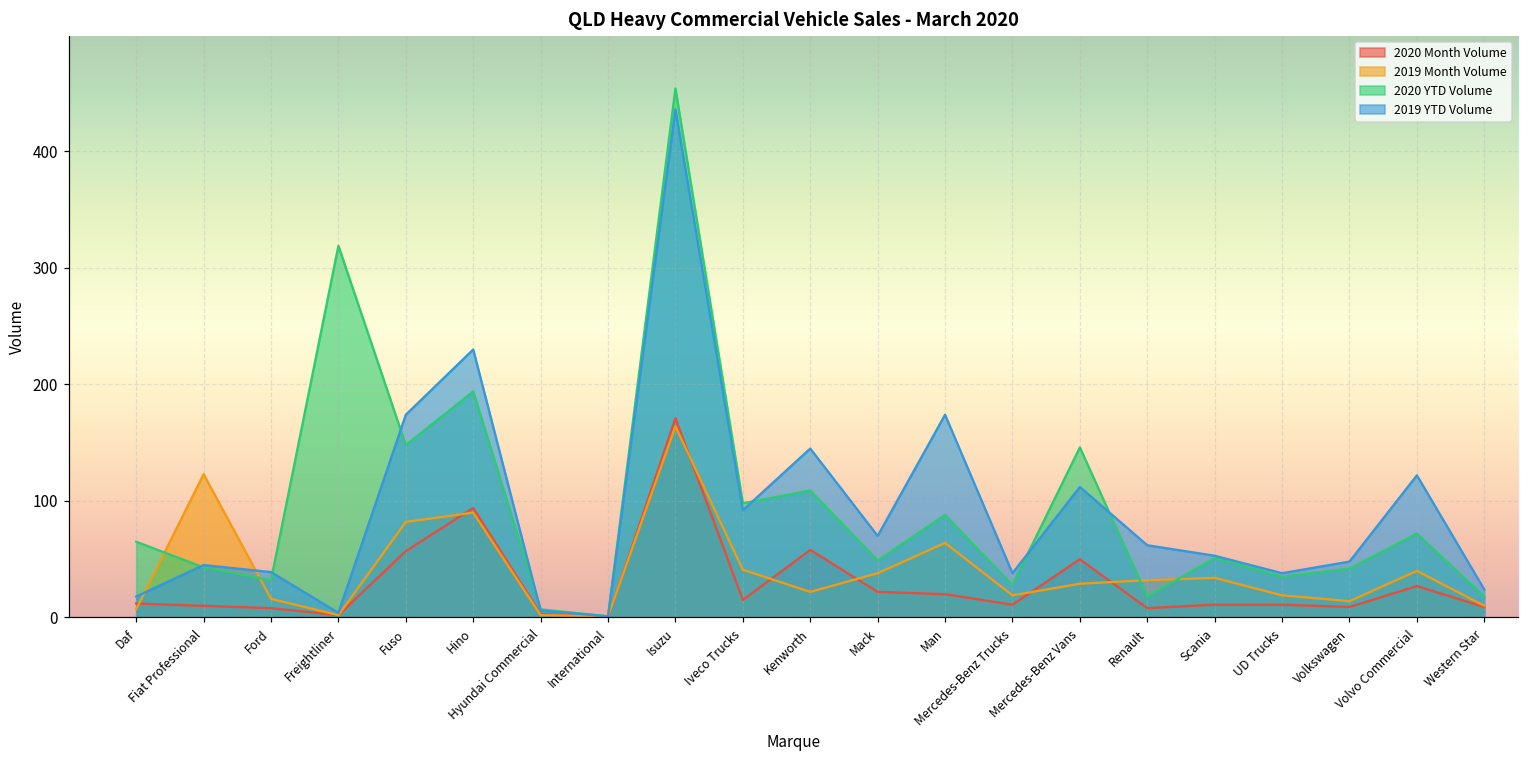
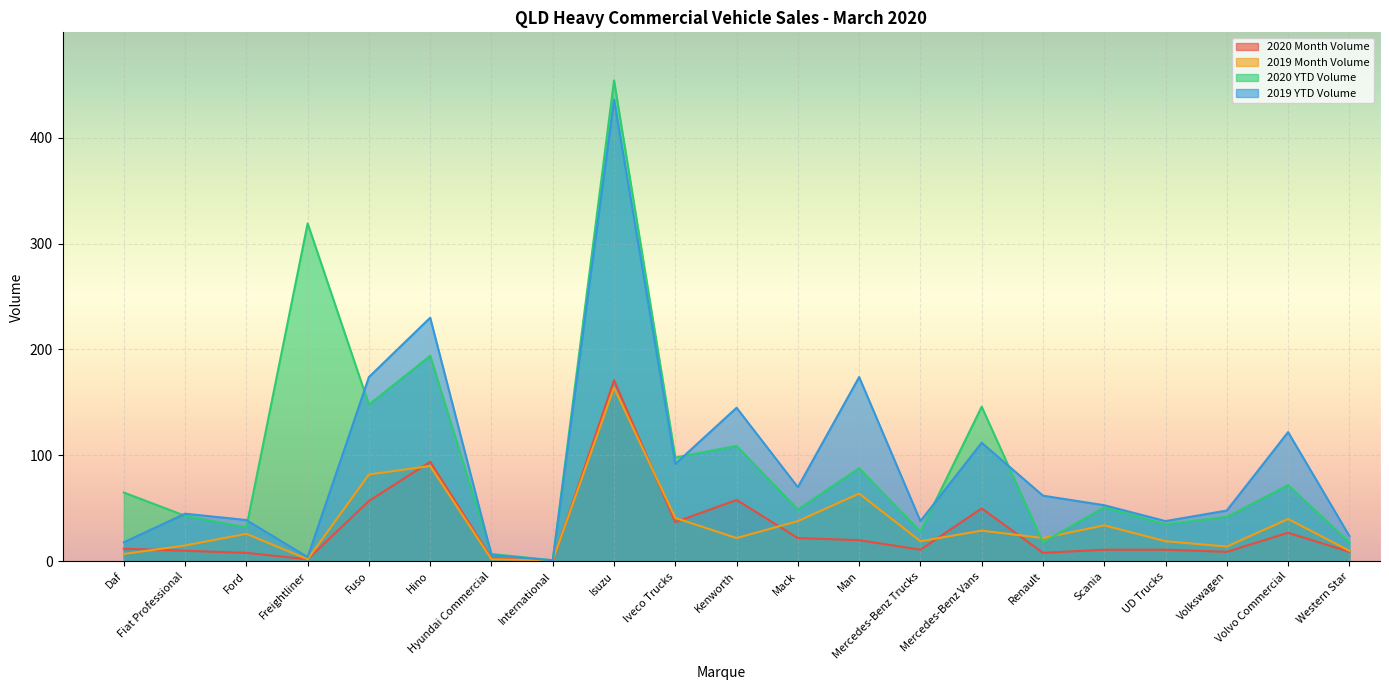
2019 Month Volume, Fiat Professional: 123 -> 15
2019 Month Volume, Ford: 16 -> 26
2020 Month Volume, Iveco Trucks: 15 -> 37
2019 Month Volume, Renault: 32 -> 22
